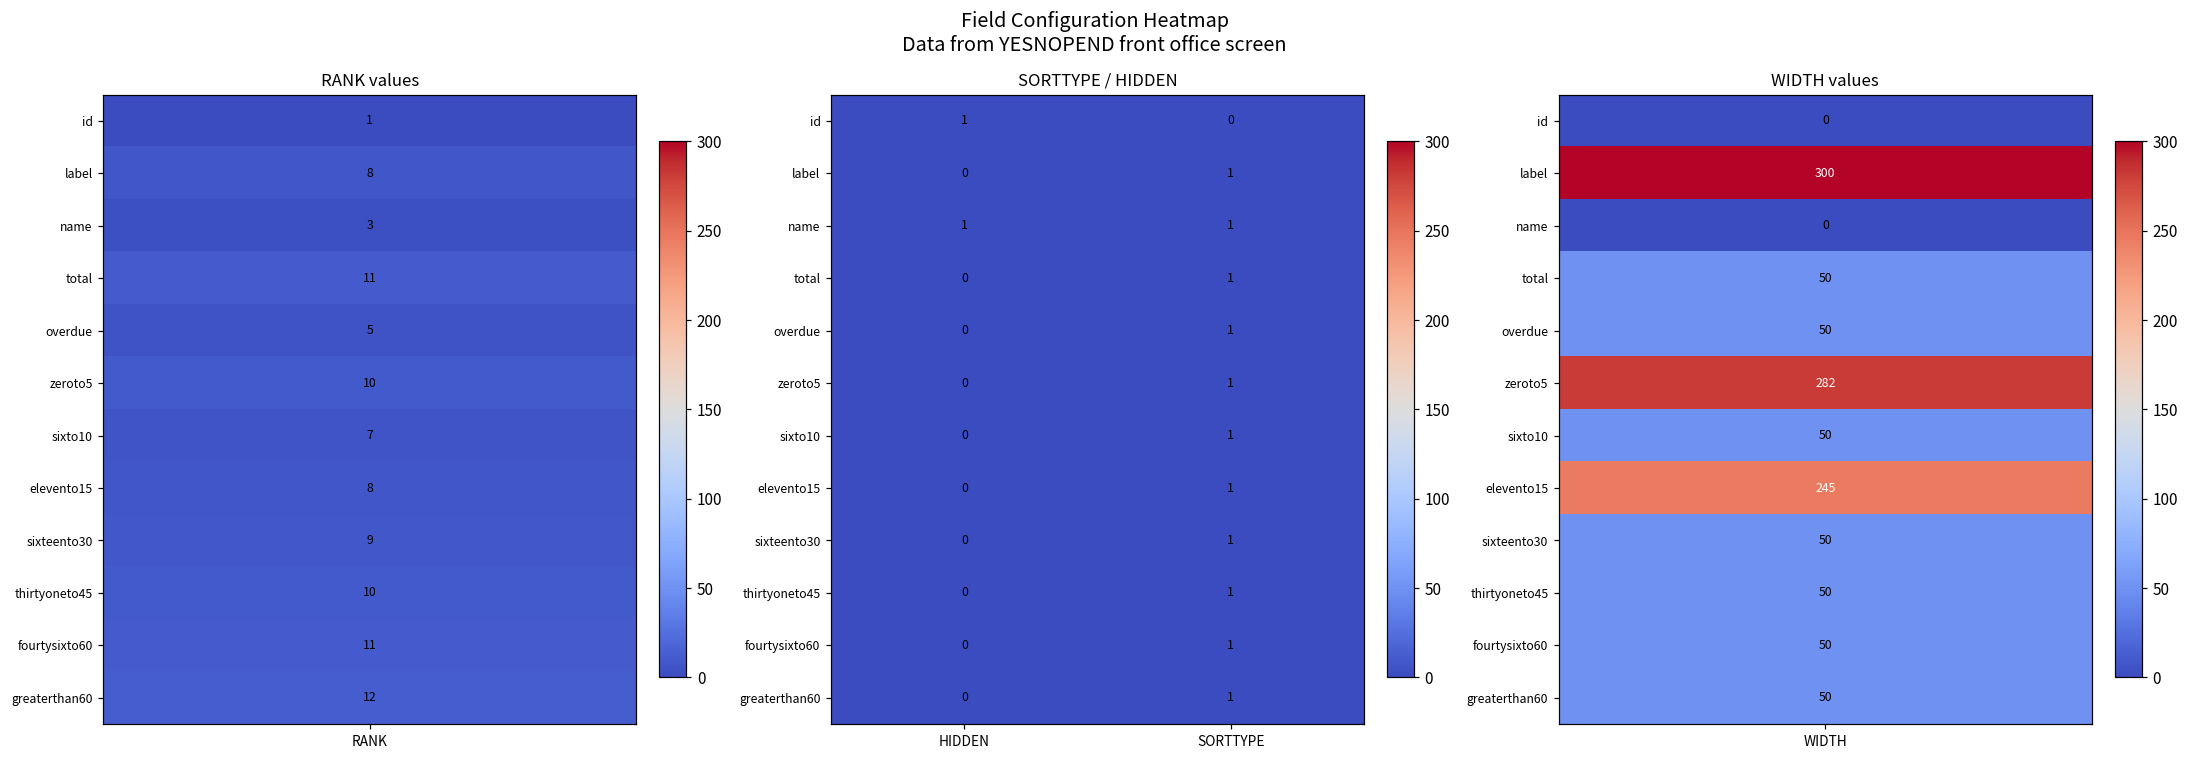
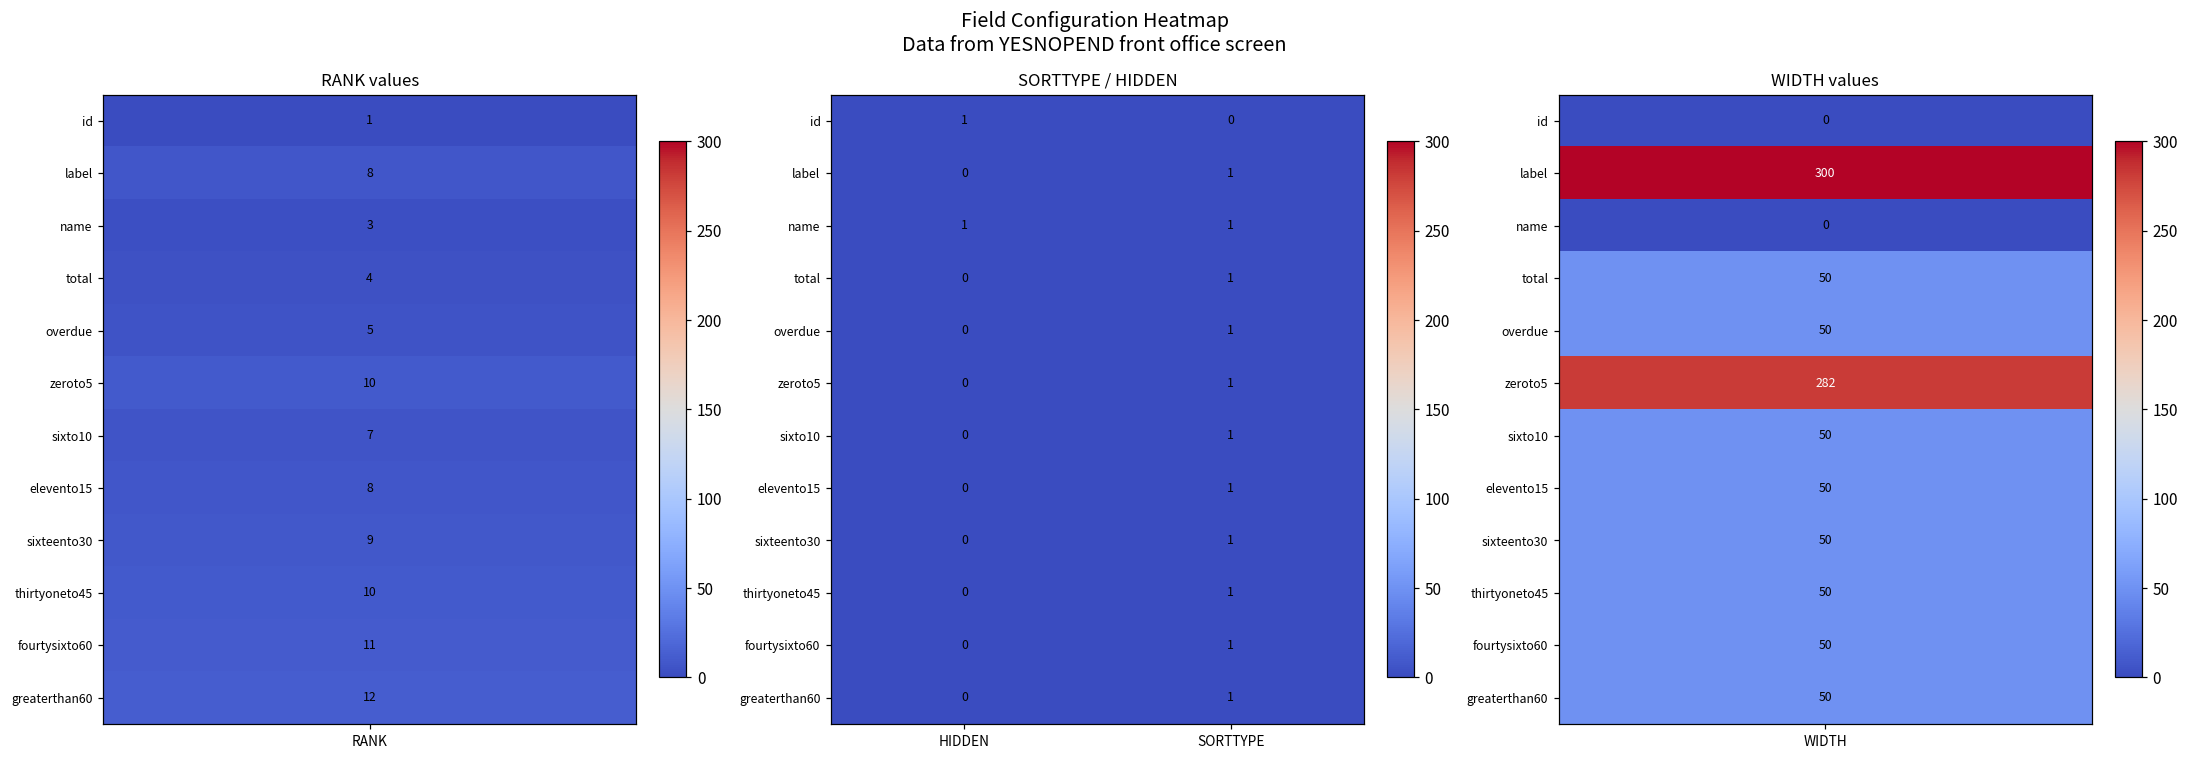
RANK values, total, RANK: 11 -> 4
WIDTH values, elevento15, WIDTH: 245 -> 50
